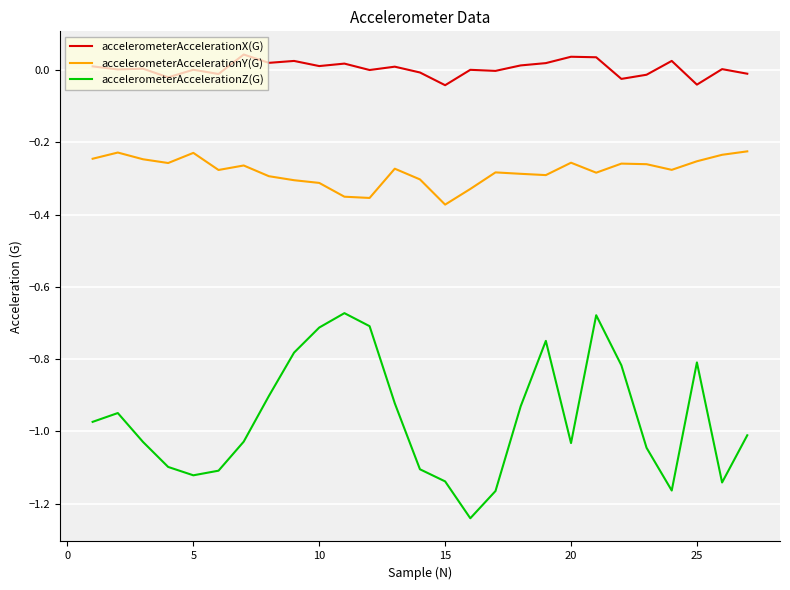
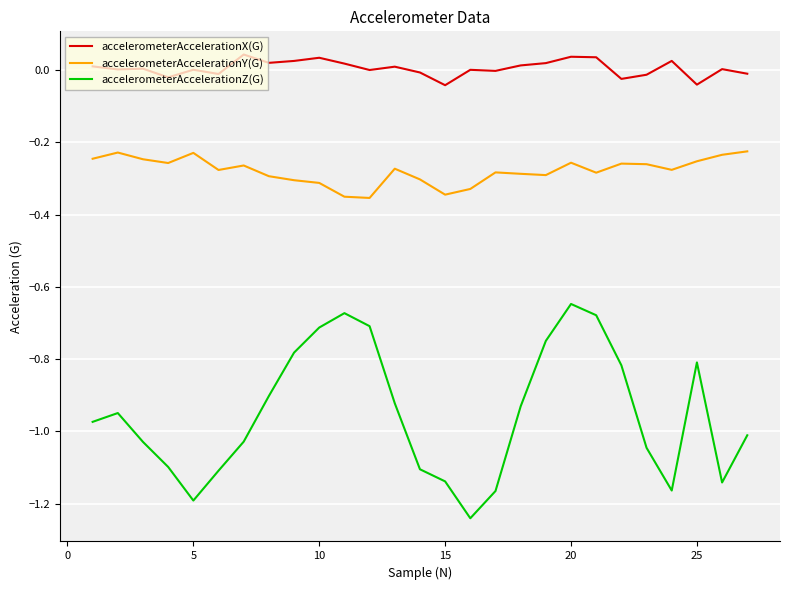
accelerometerAccelerationZ(G), 5: -1.12 -> -1.19
accelerometerAccelerationX(G), 10: 0.01 -> 0.03
accelerometerAccelerationY(G), 15: -0.37 -> -0.34
accelerometerAccelerationZ(G), 20: -1.03 -> -0.65
